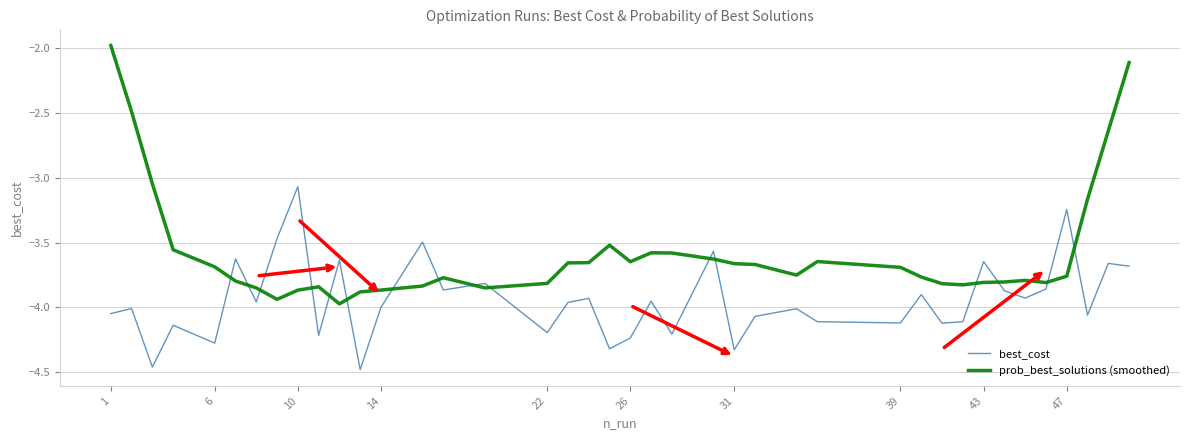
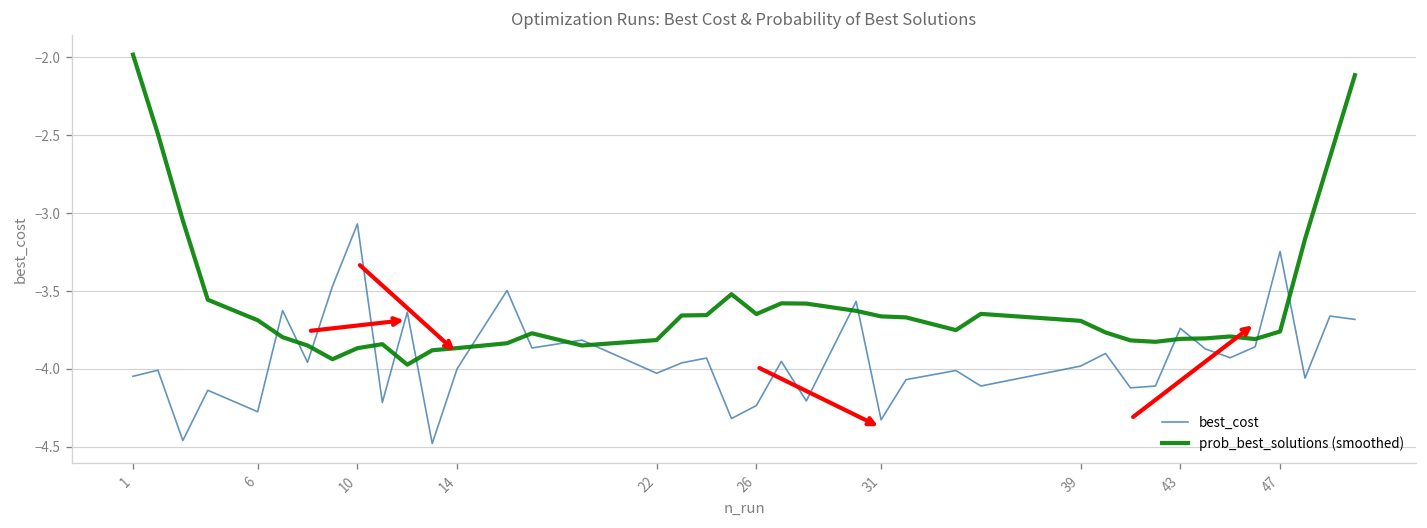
best_cost, 22: -4.19 -> -4.03
best_cost, 39: -4.12 -> -3.98
best_cost, 43: -3.65 -> -3.74
